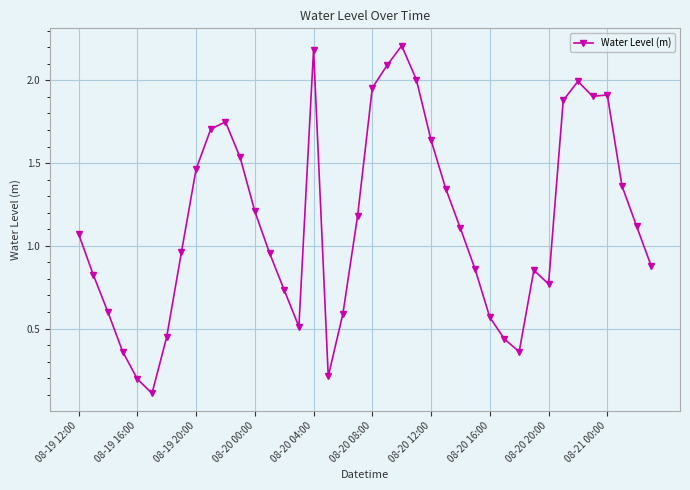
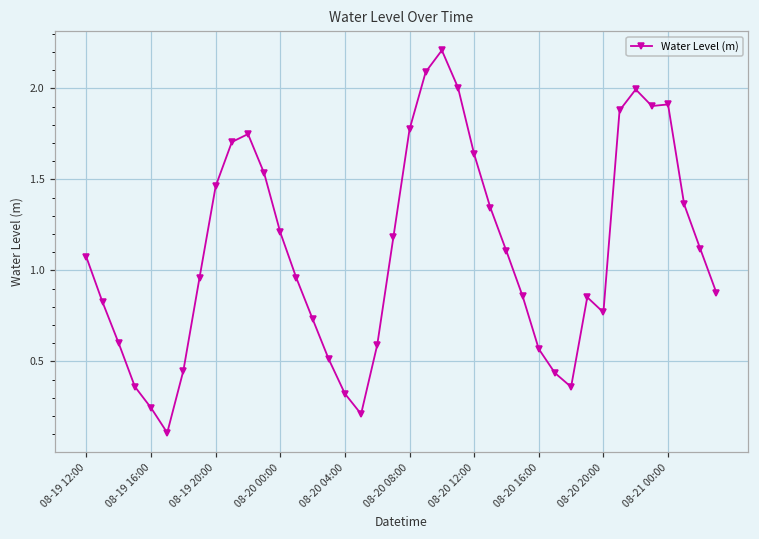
08-19 16:00: 0.19 -> 0.24
08-20 04:00: 2.19 -> 0.32
08-20 08:00: 1.95 -> 1.78
